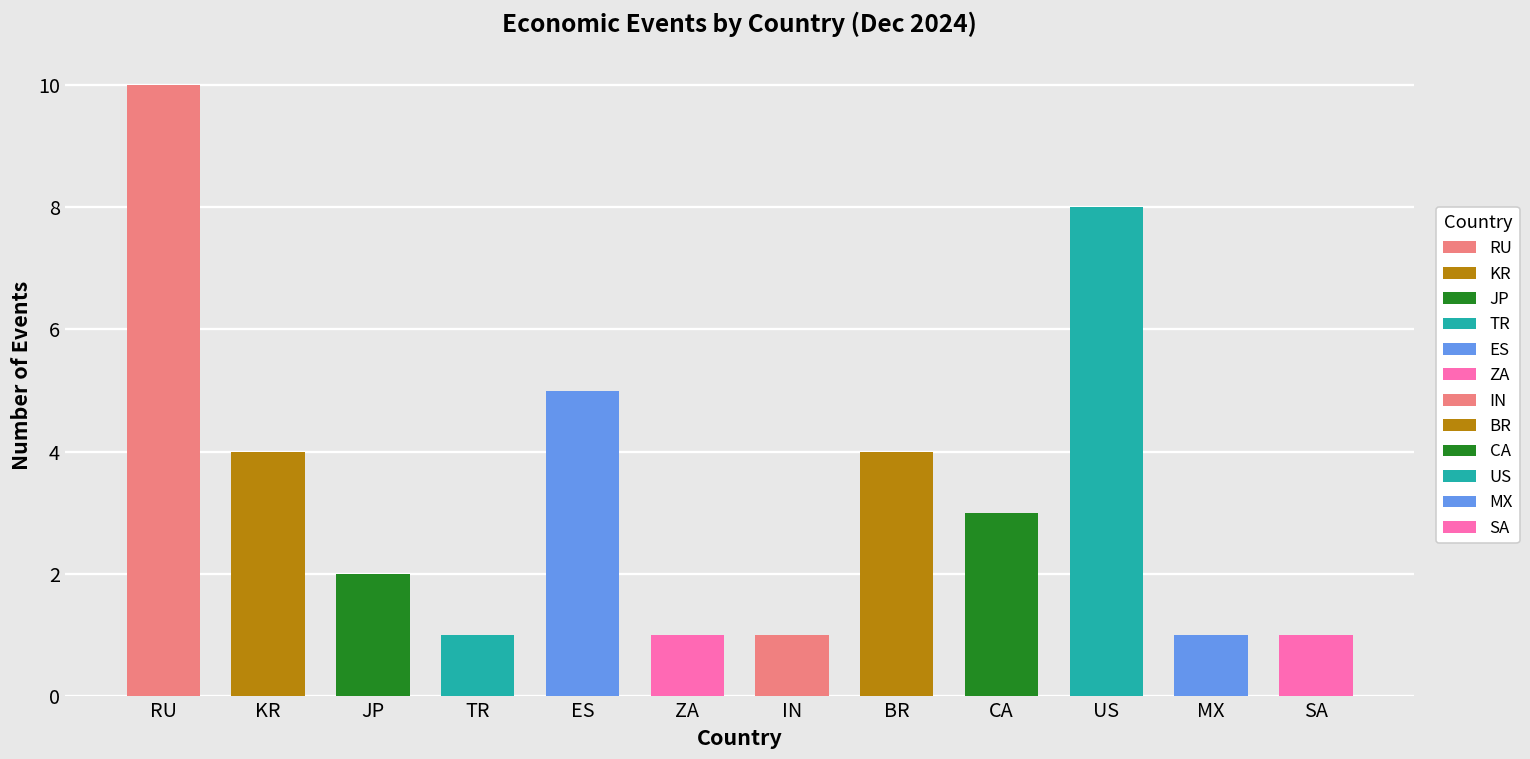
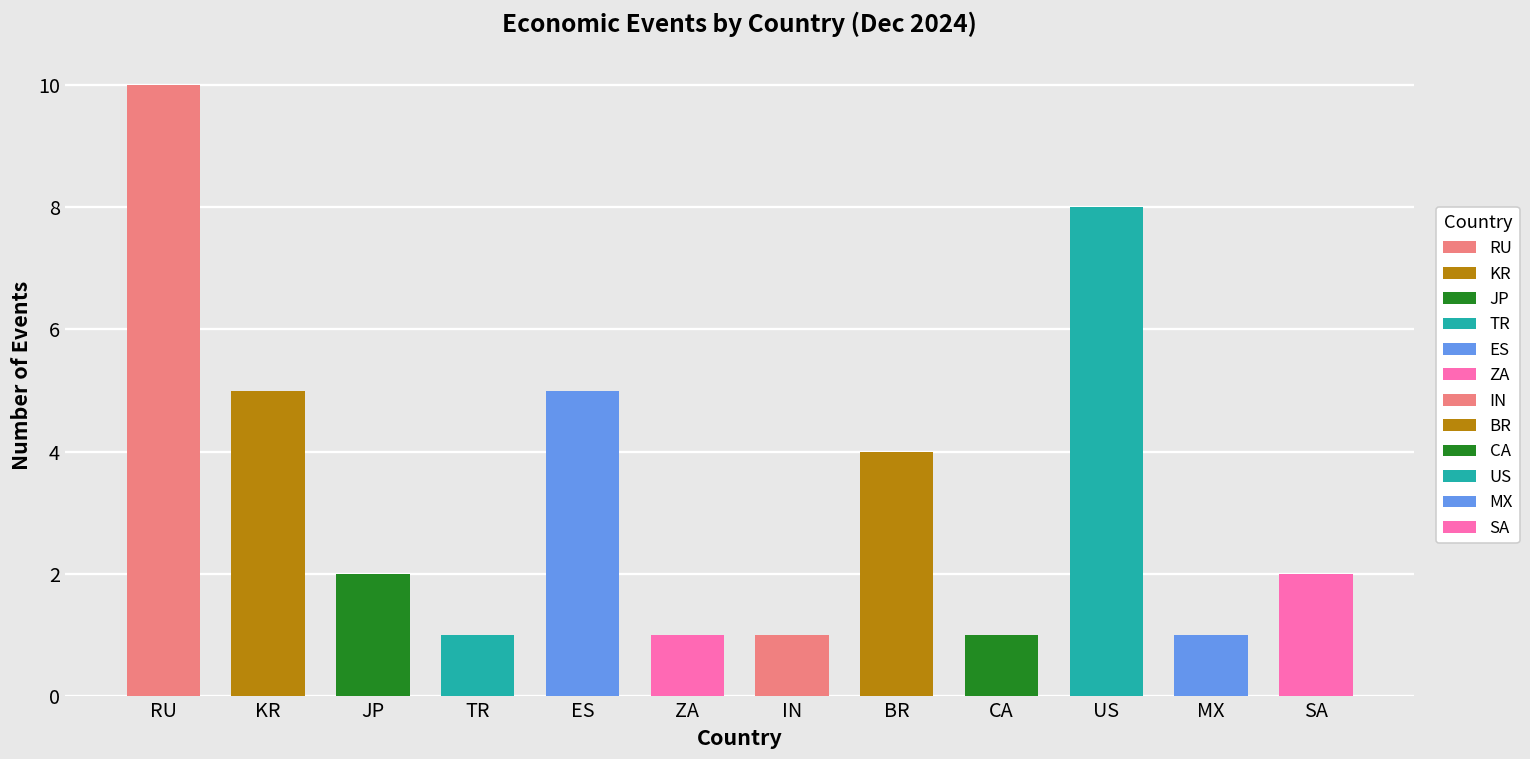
KR: 4 -> 5
CA: 3 -> 1
SA: 1 -> 2
